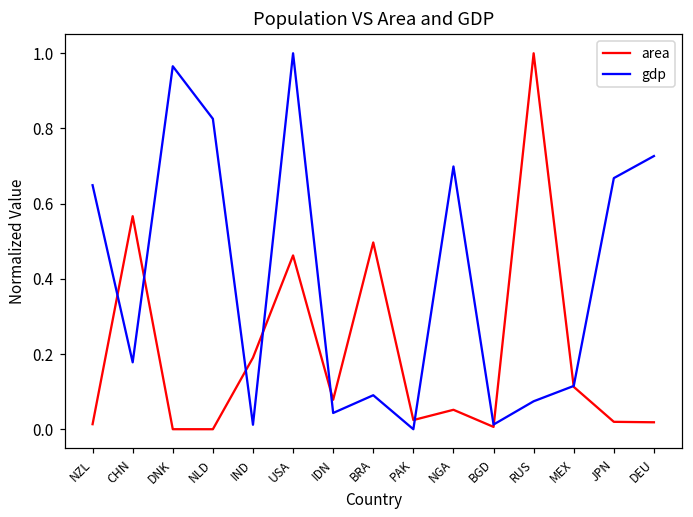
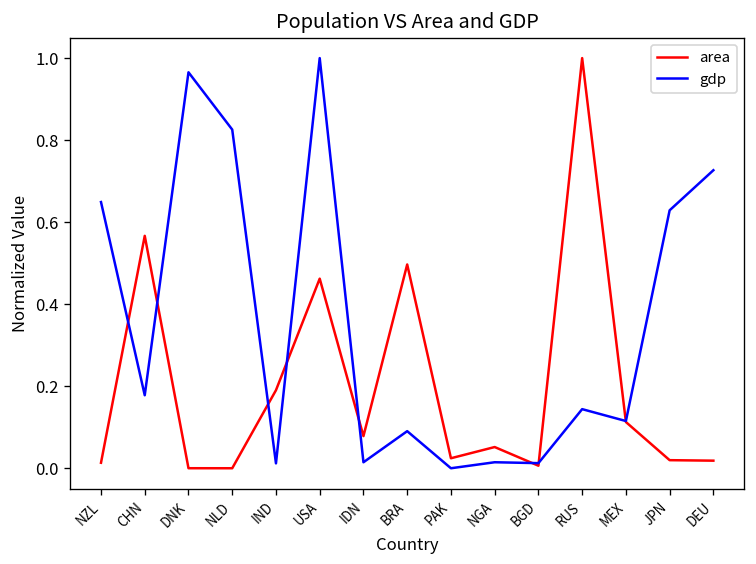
gdp, IDN: 0.04 -> 0.01
gdp, NGA: 0.70 -> 0.01
gdp, RUS: 0.07 -> 0.14
gdp, JPN: 0.67 -> 0.63
